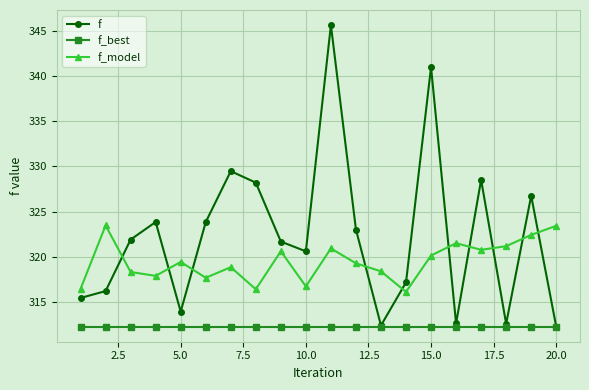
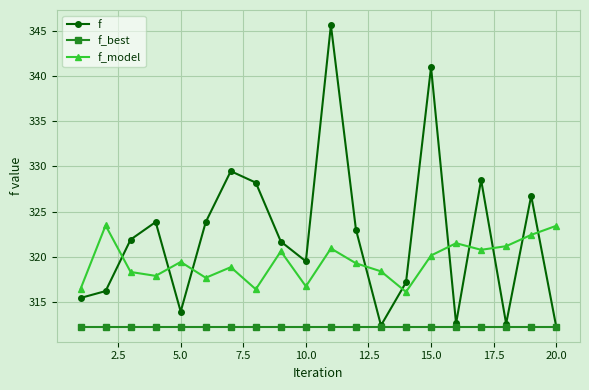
f, 10.0: 321 -> 320
